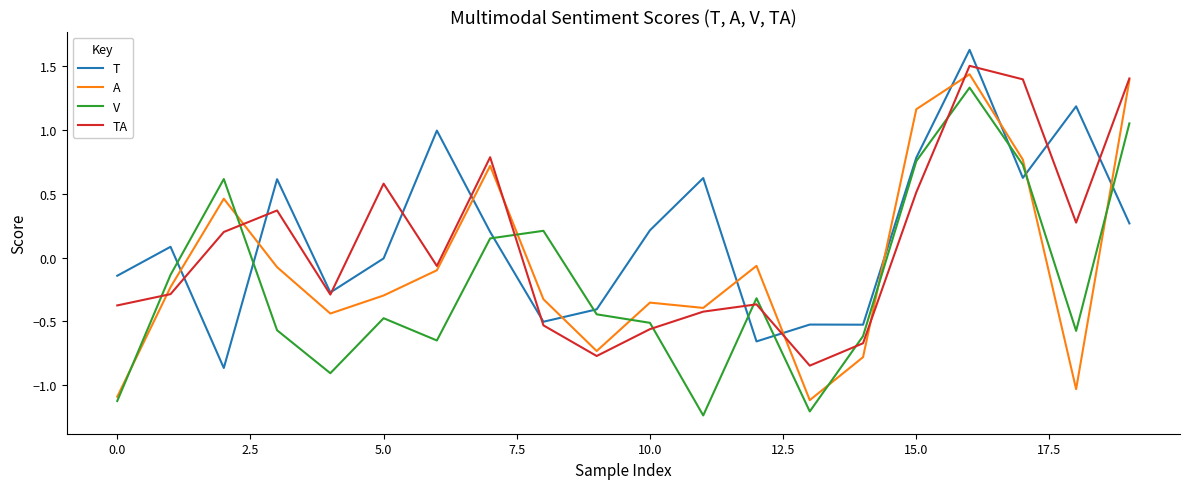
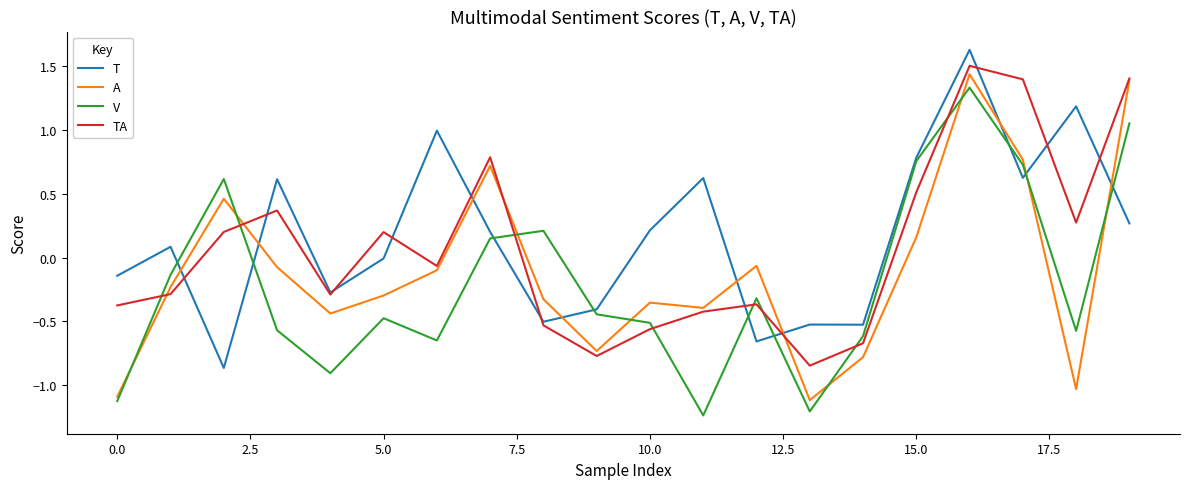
TA, 5.0: 0.58 -> 0.20
A, 15.0: 1.16 -> 0.16
